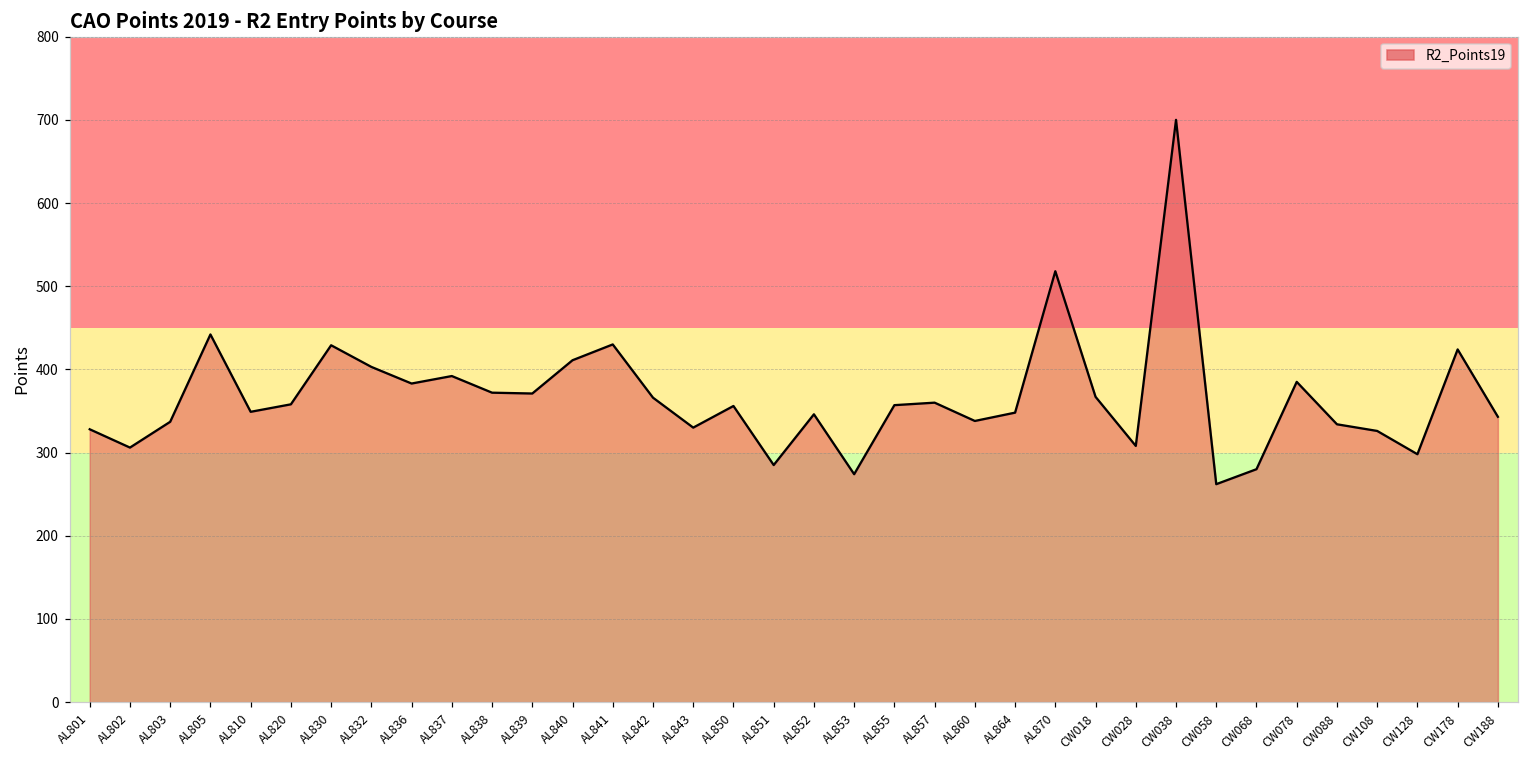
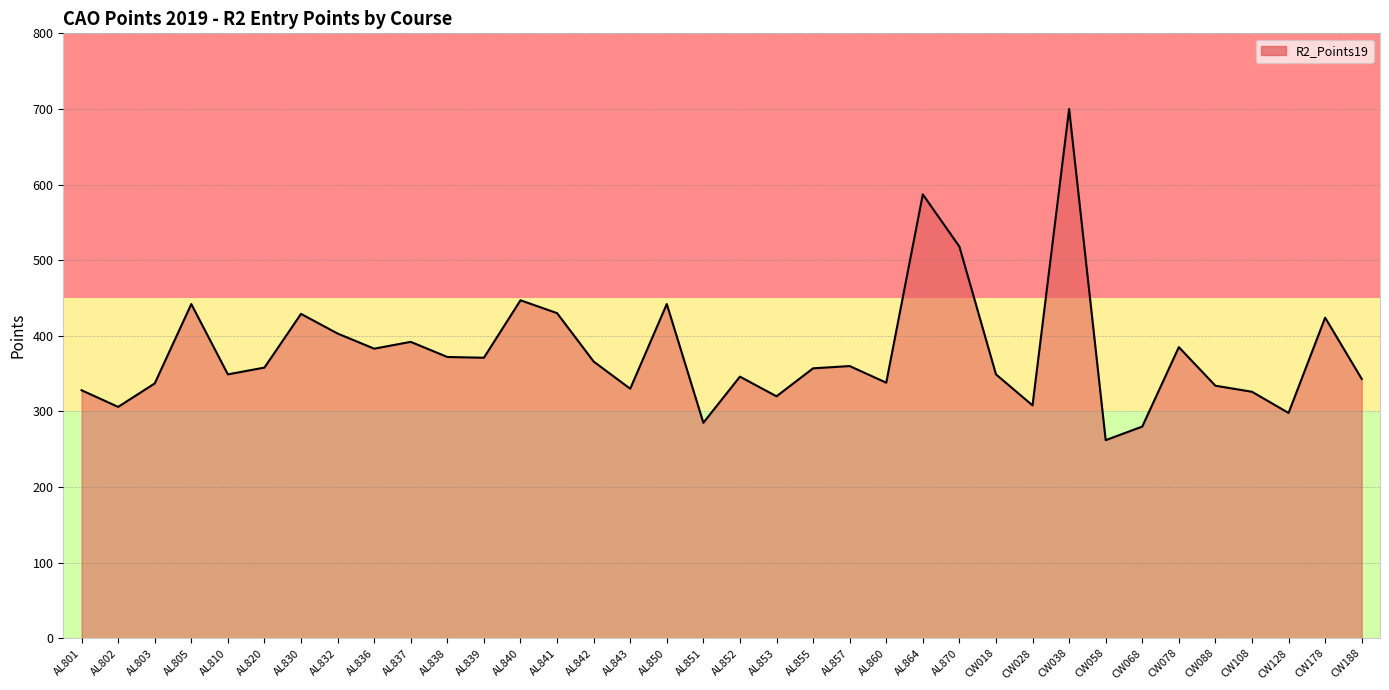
AL840: 410 -> 450
AL850: 360 -> 440
AL853: 270 -> 320
AL864: 350 -> 590
CW018: 370 -> 350
